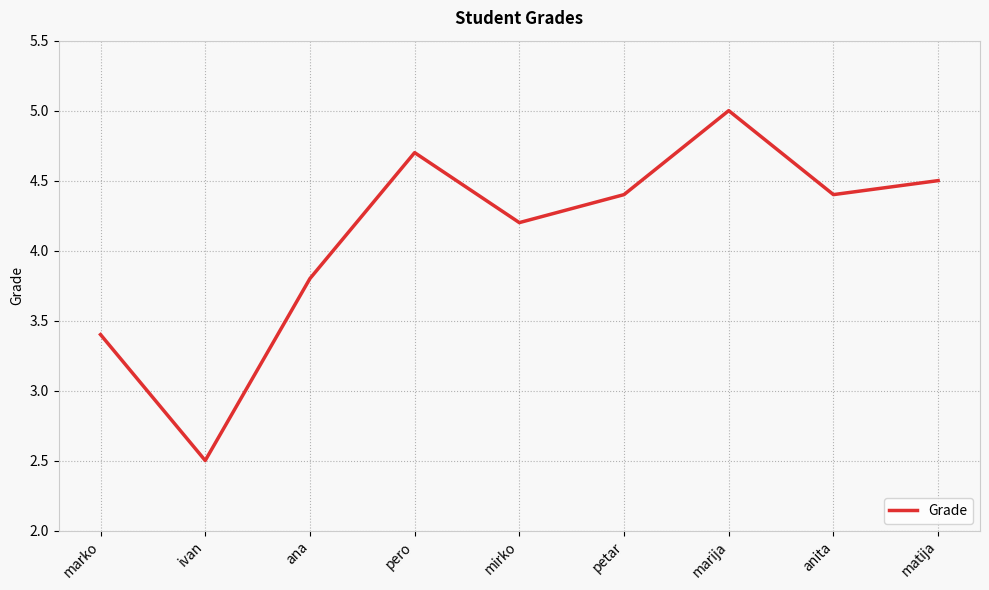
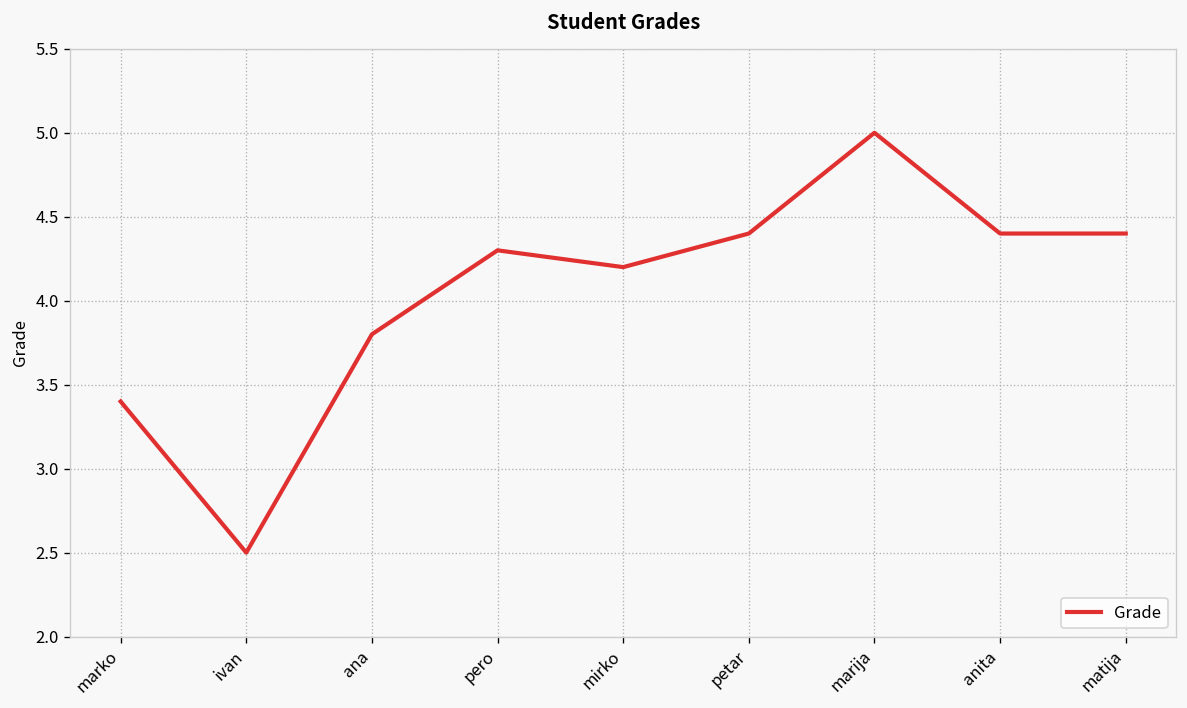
pero: 4.7 -> 4.3
matija: 4.5 -> 4.4
